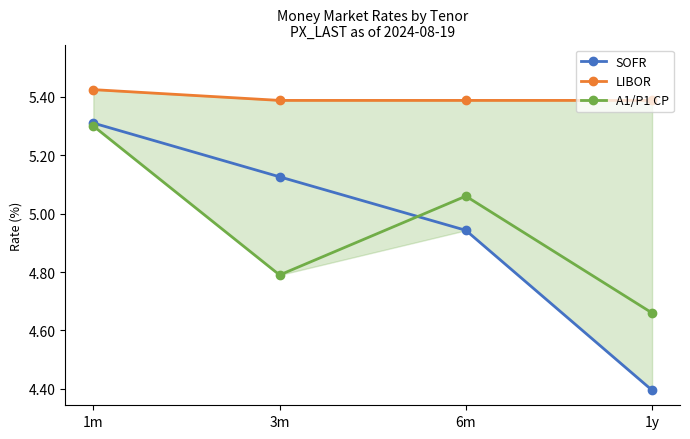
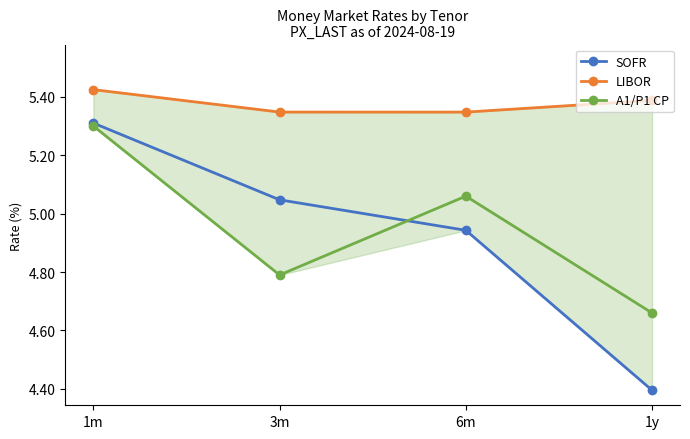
SOFR, 3m: 5.13 -> 5.05
LIBOR, 3m: 5.39 -> 5.35
LIBOR, 6m: 5.39 -> 5.35
